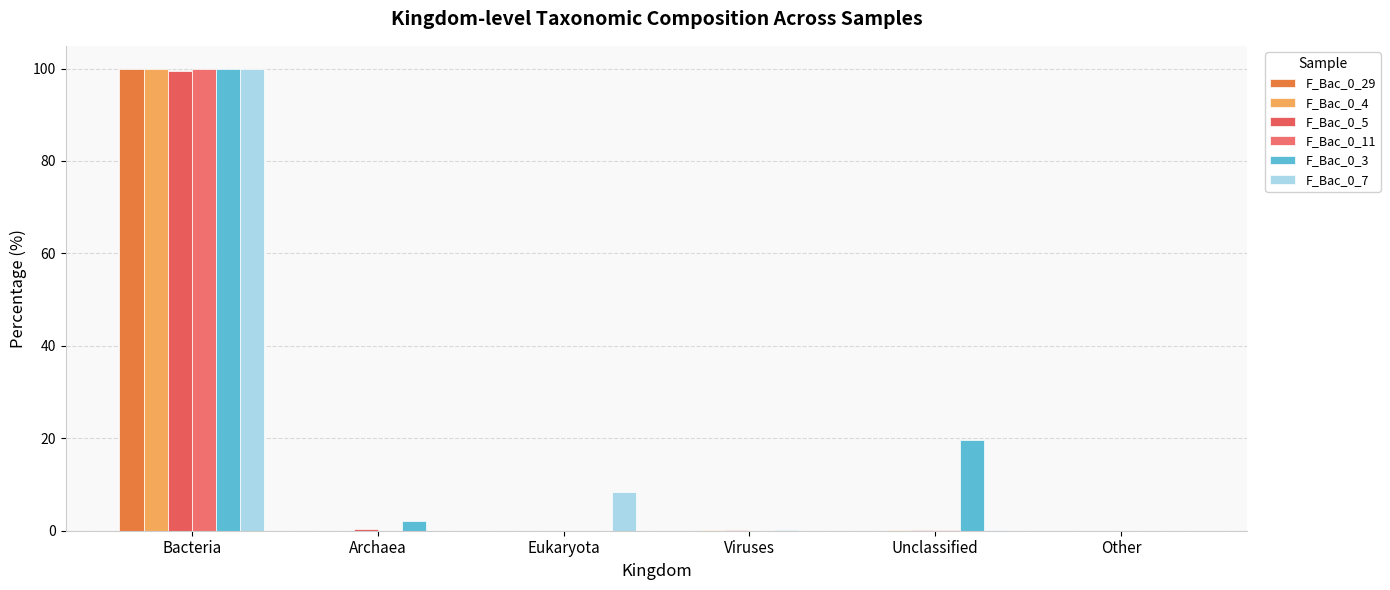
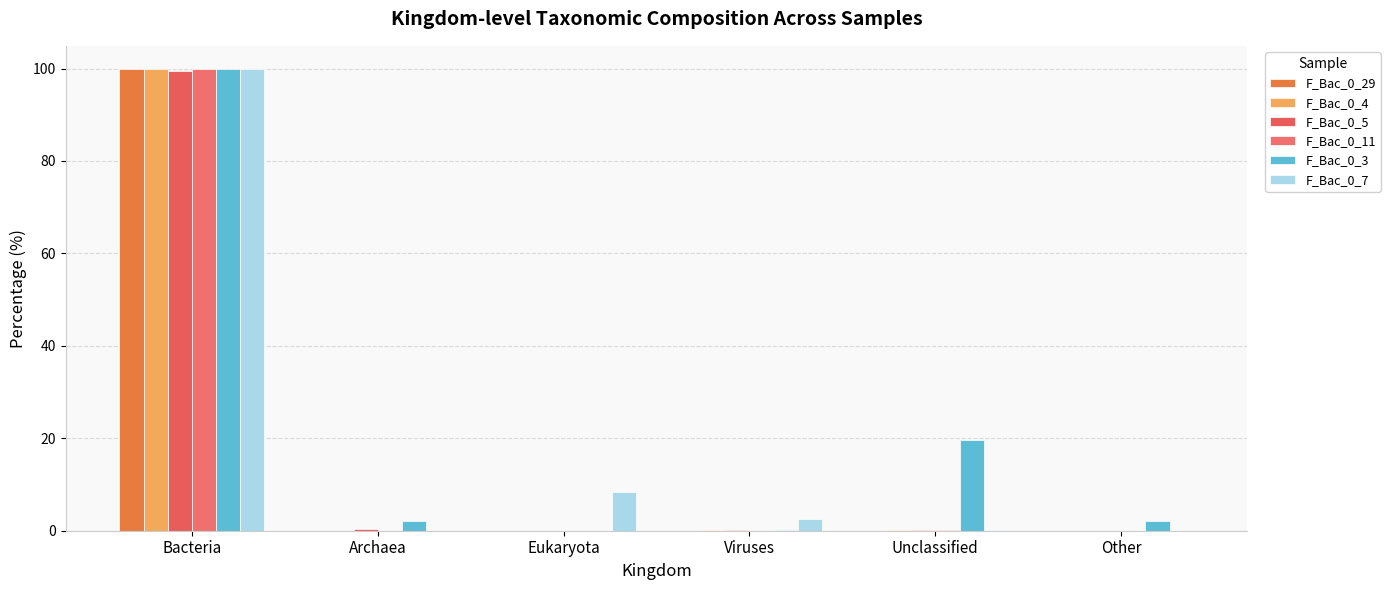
F_Bac_0_7, Viruses: 0 -> 2
F_Bac_0_3, Other: 0 -> 2
